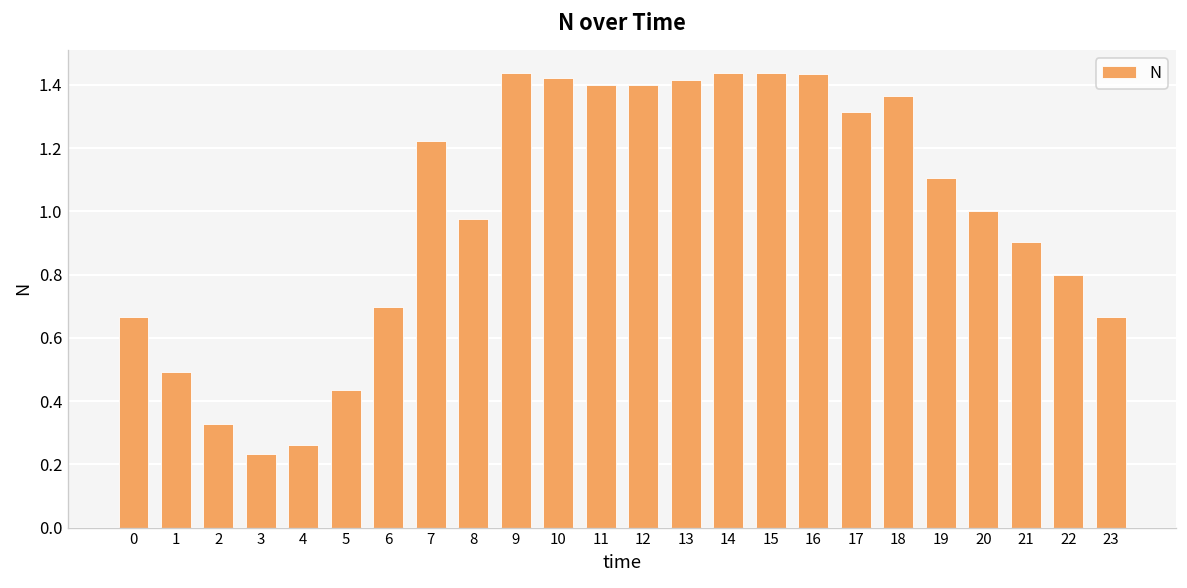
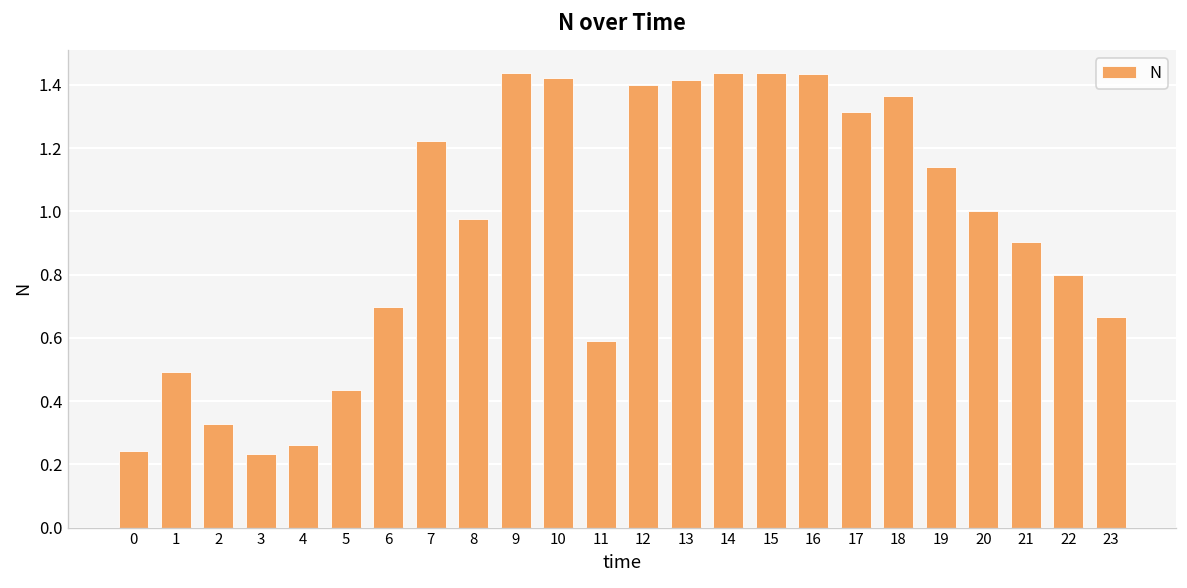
0: 0.67 -> 0.24
11: 1.40 -> 0.59
19: 1.10 -> 1.14
